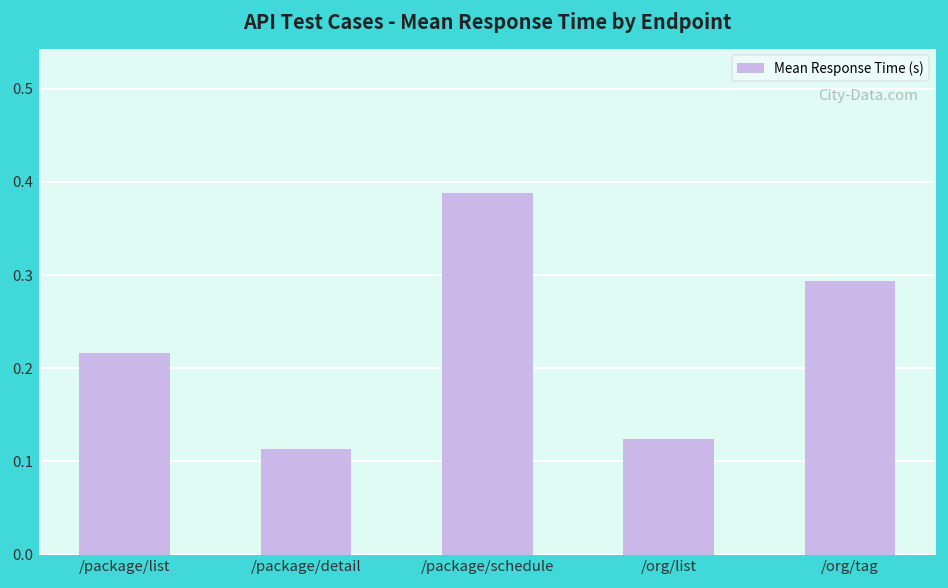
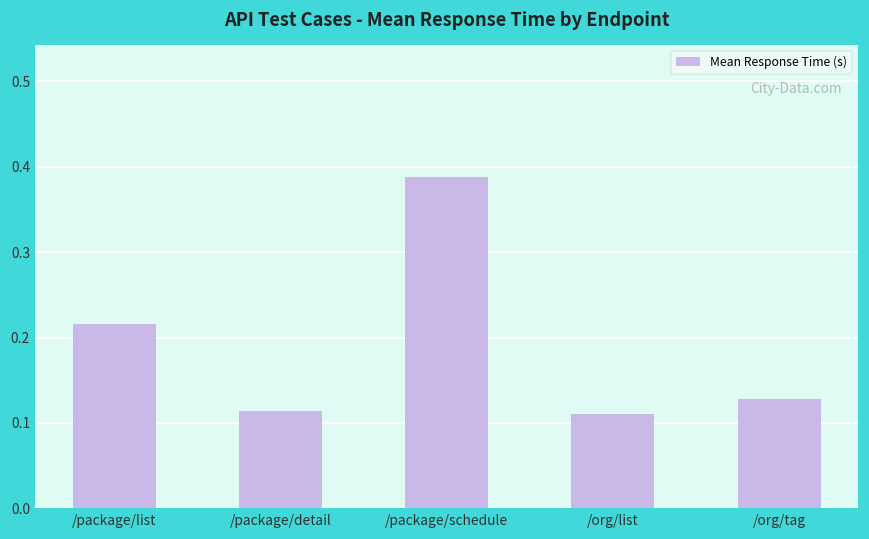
/org/list: 0.12 -> 0.11
/org/tag: 0.29 -> 0.13
